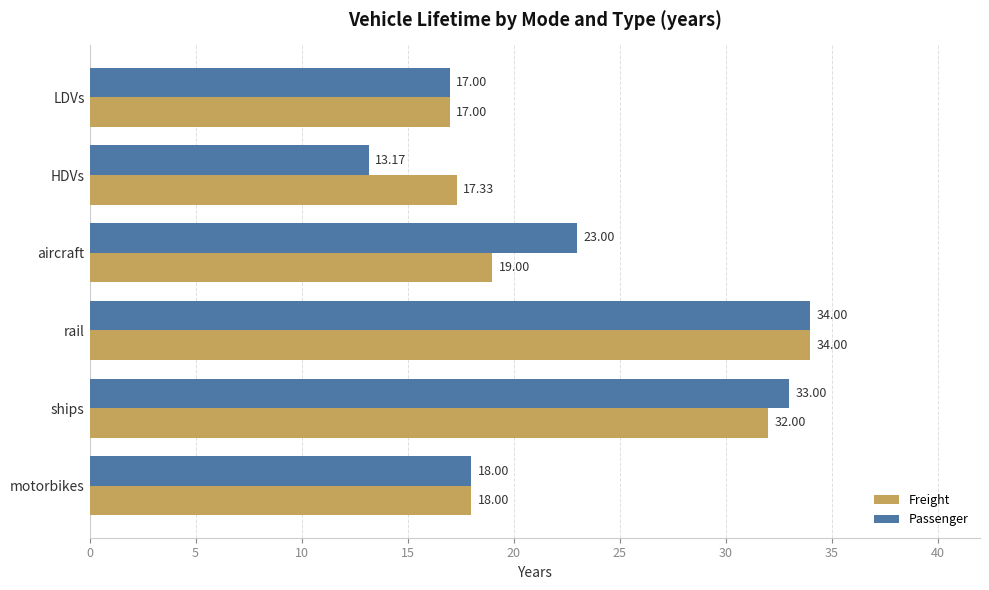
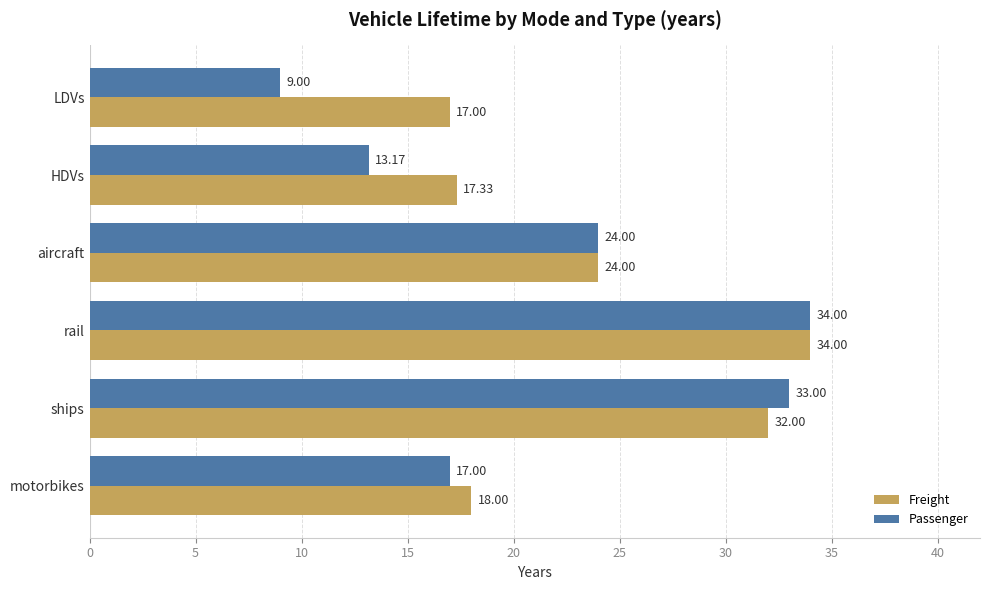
Passenger, LDVs: 17.00 -> 9.00
Passenger, aircraft: 23.00 -> 24.00
Freight, aircraft: 19.00 -> 24.00
Passenger, motorbikes: 18.00 -> 17.00
